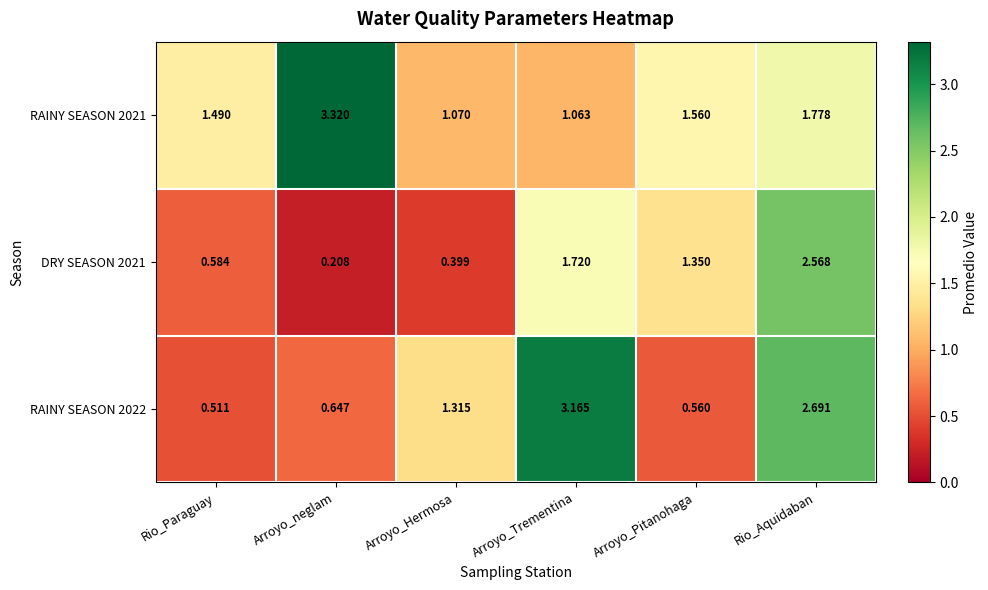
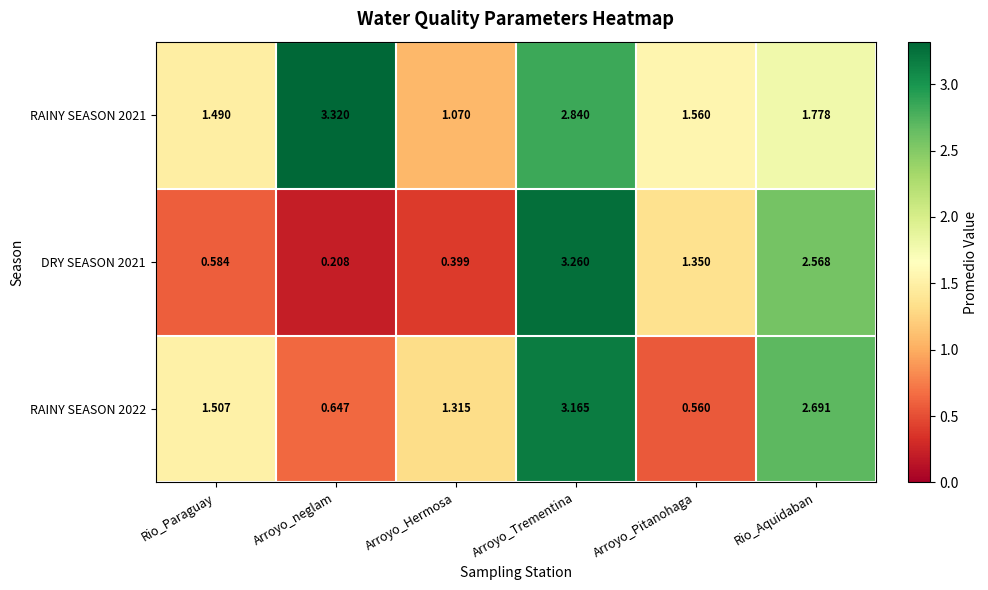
RAINY SEASON 2021, Arroyo_Trementina: 1.063 -> 2.840
DRY SEASON 2021, Arroyo_Trementina: 1.720 -> 3.260
RAINY SEASON 2022, Rio_Paraguay: 0.511 -> 1.507
